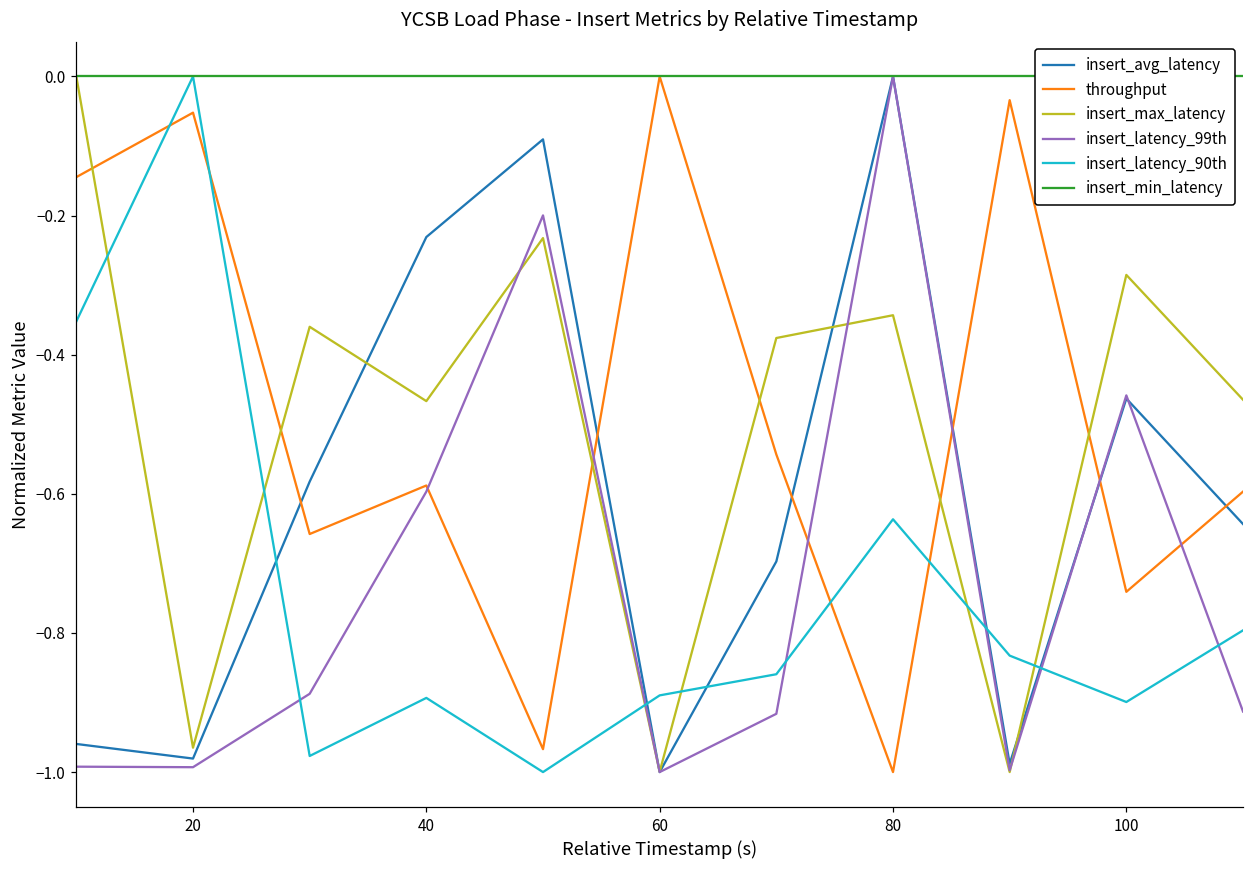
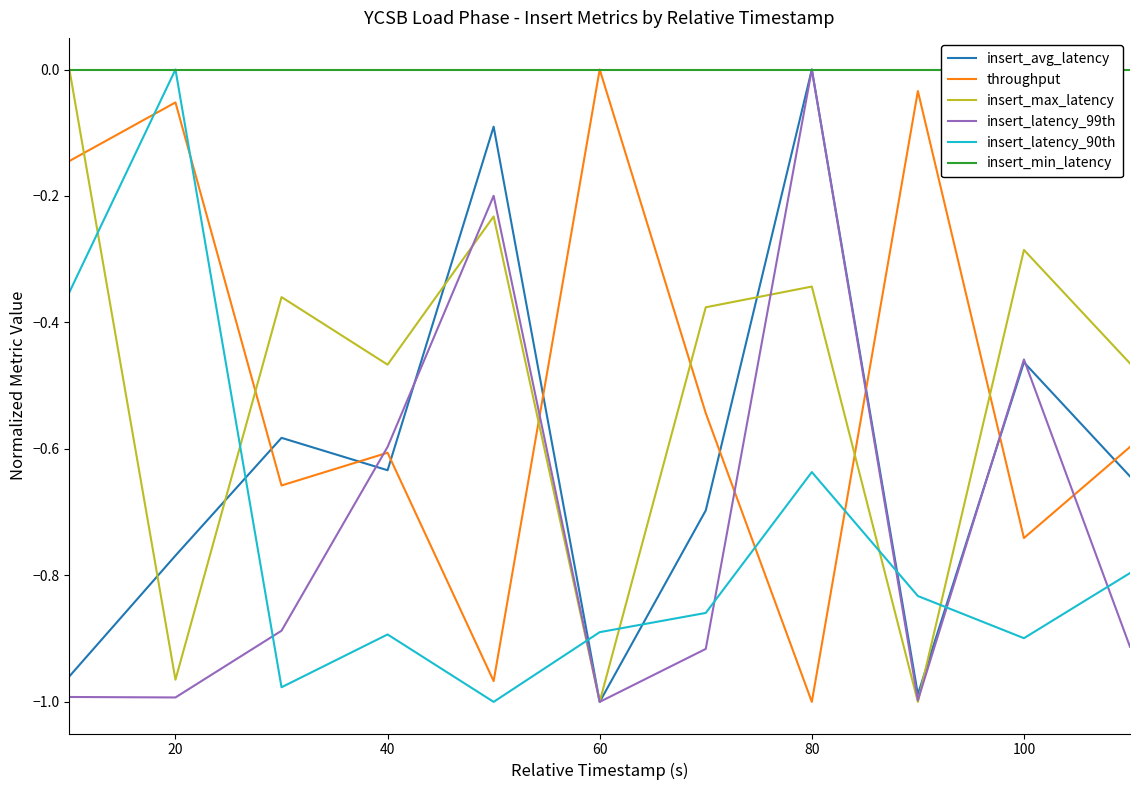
insert_avg_latency, 20: -0.98 -> -0.77
insert_avg_latency, 40: -0.23 -> -0.63
throughput, 40: -0.59 -> -0.61
